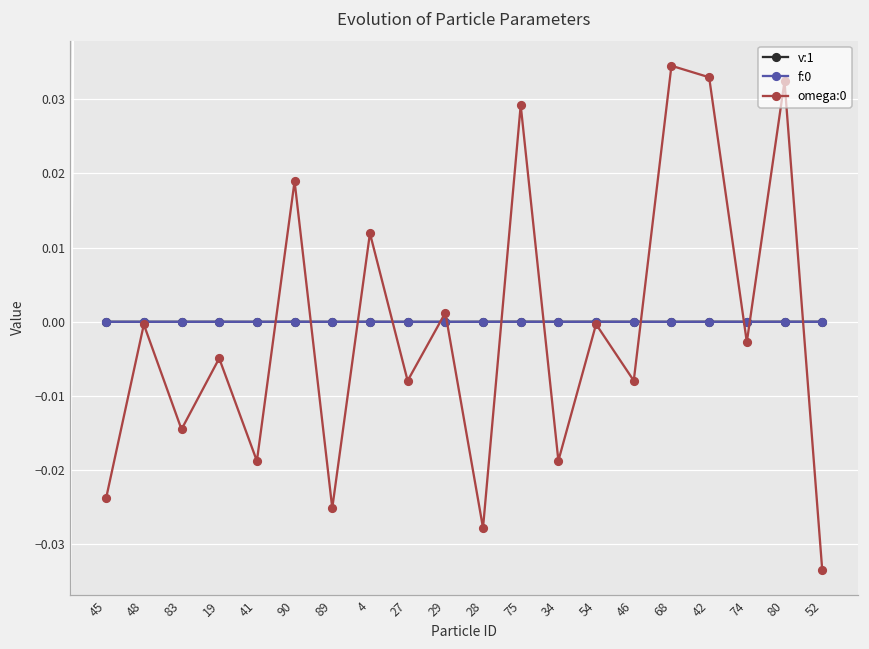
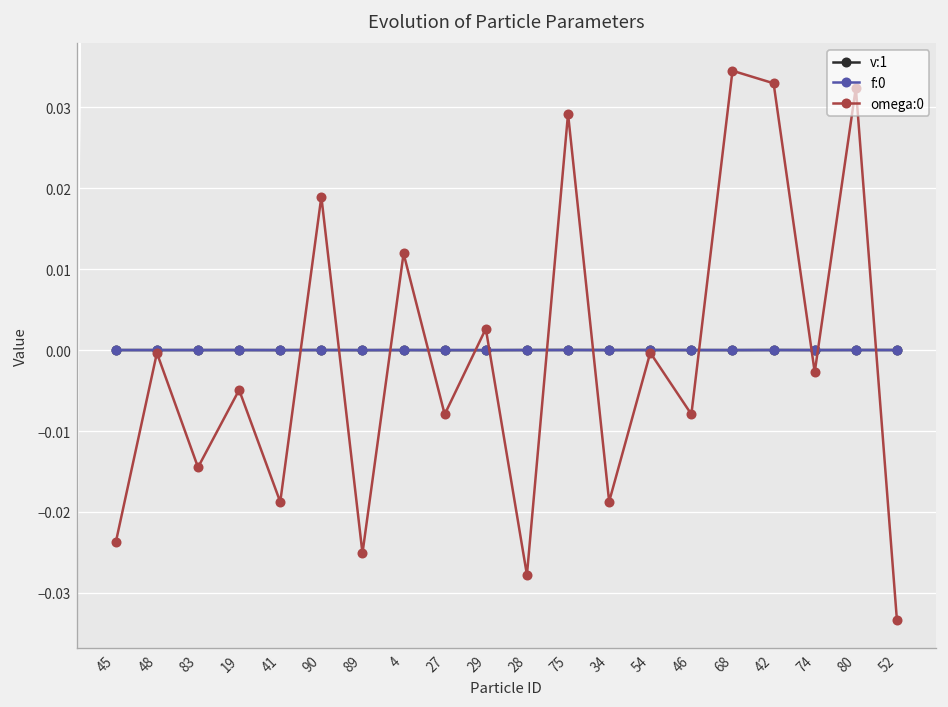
omega:0, 29: 0.001 -> 0.003
